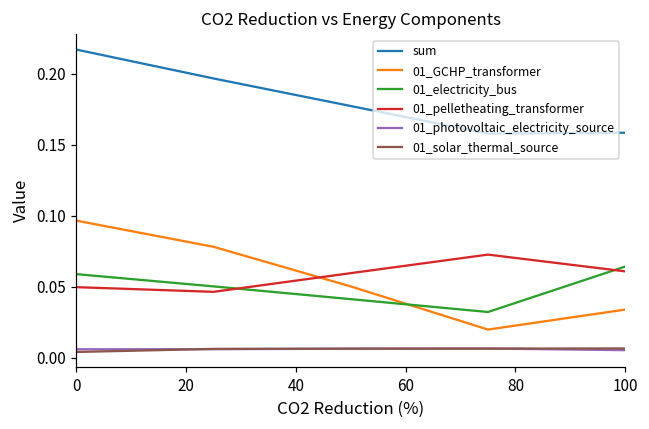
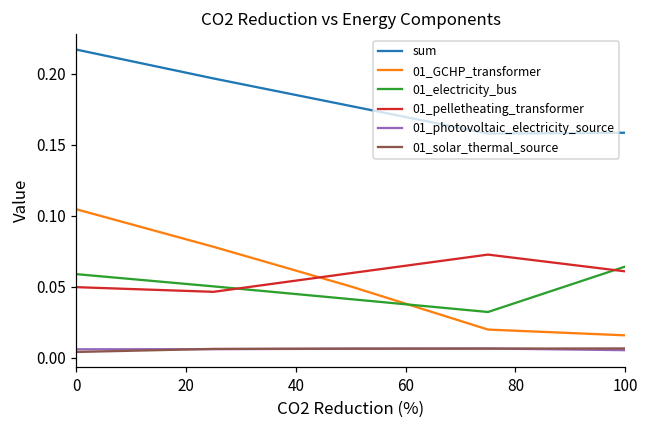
01_GCHP_transformer, 0: 0.097 -> 0.105
01_GCHP_transformer, 100: 0.034 -> 0.016
